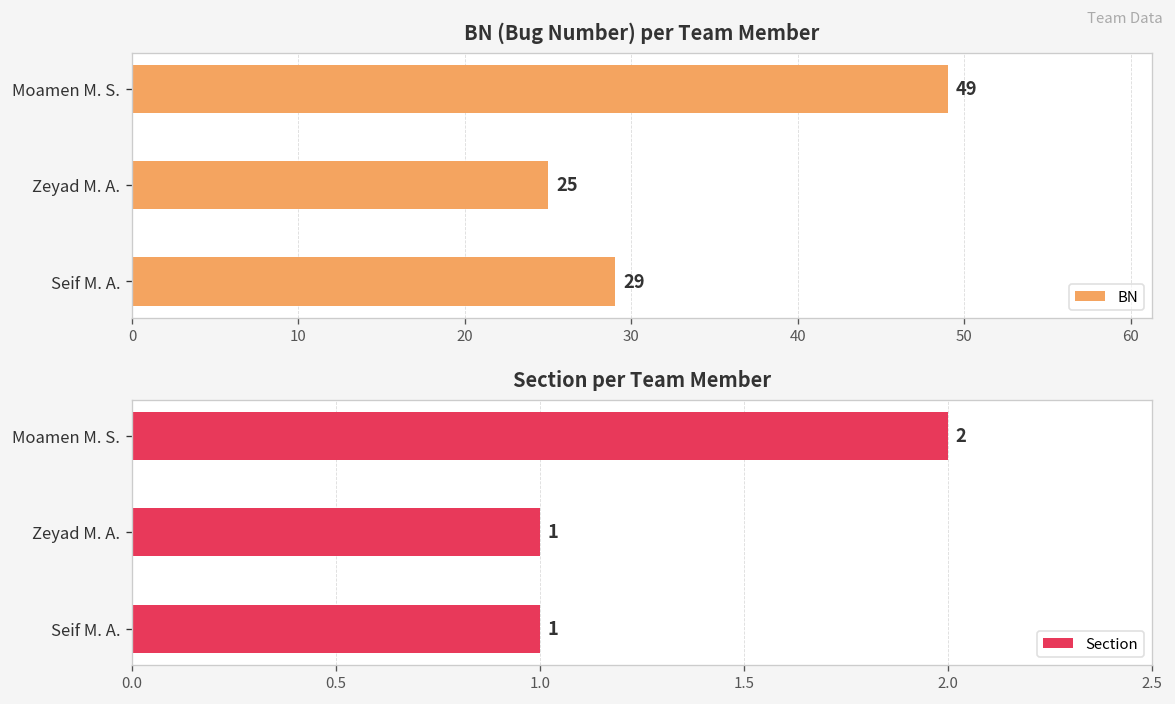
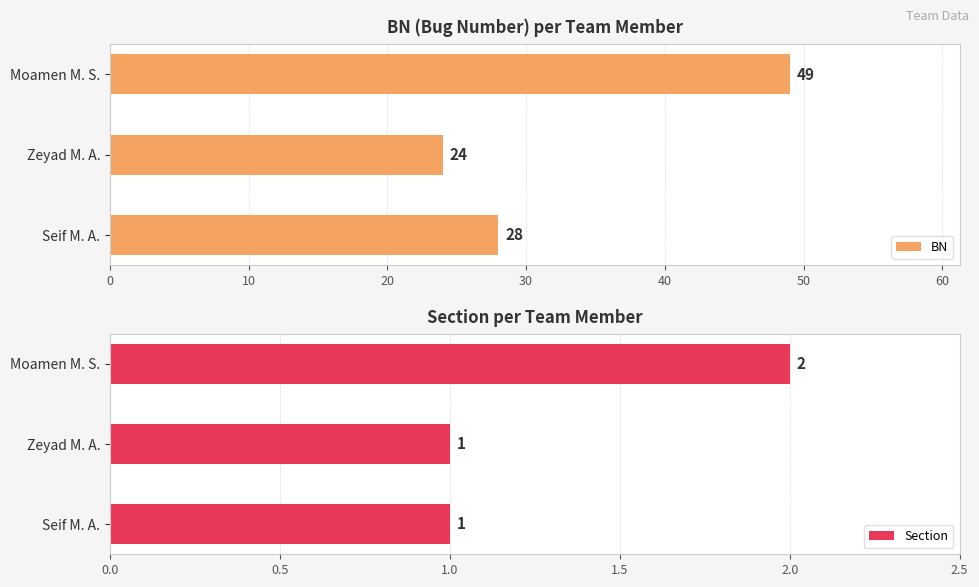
BN (Bug Number) per Team Member, Zeyad M. A.: 25 -> 24
BN (Bug Number) per Team Member, Seif M. A.: 29 -> 28
